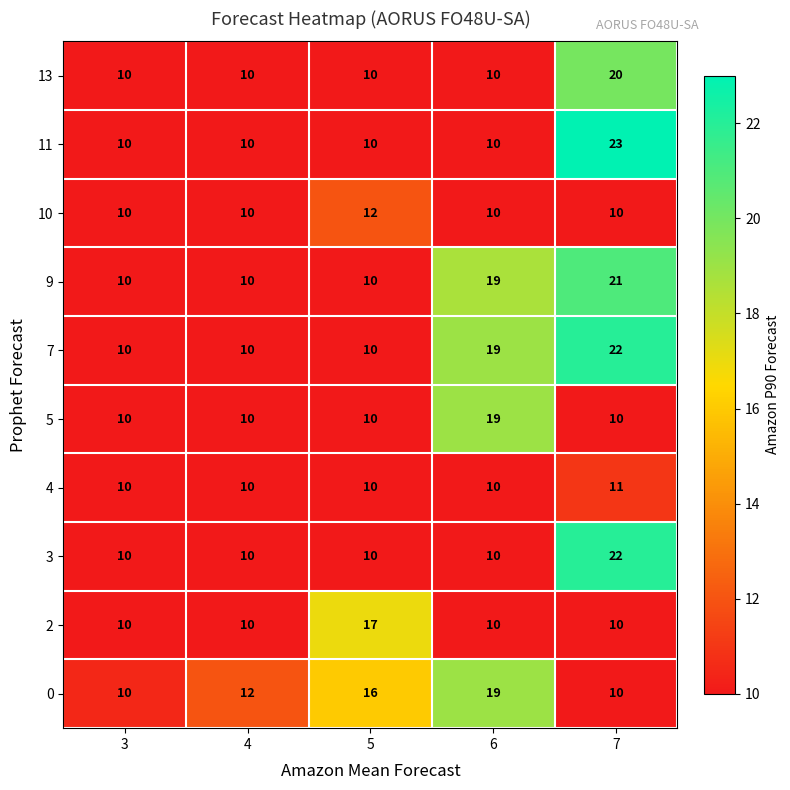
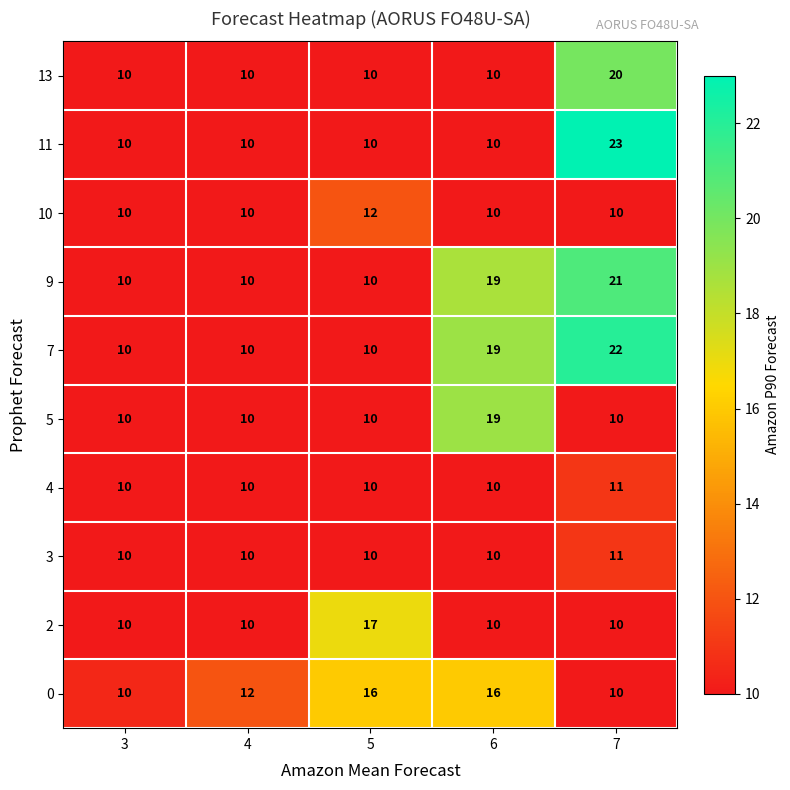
3, 7: 22 -> 11
0, 6: 19 -> 16
